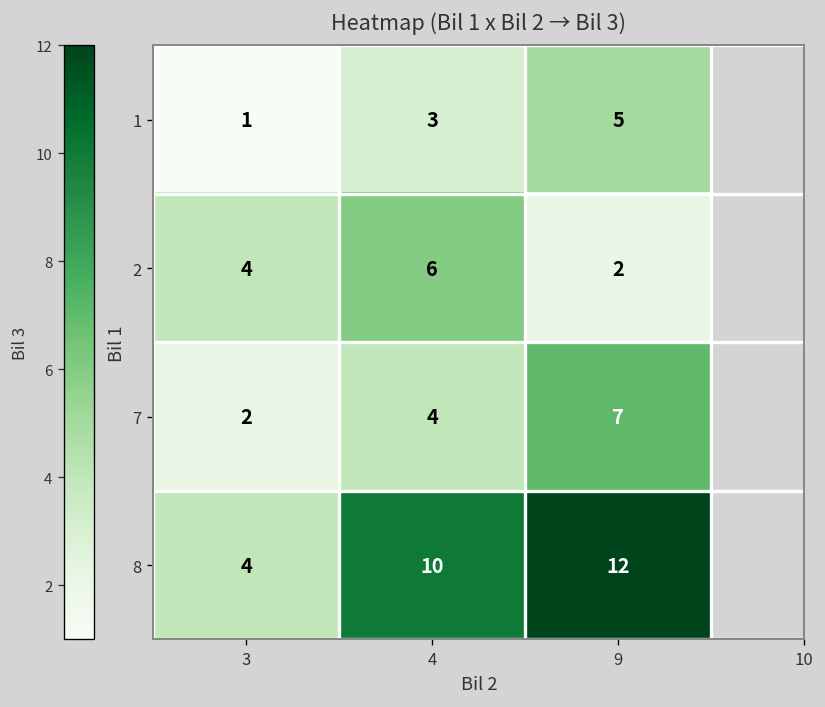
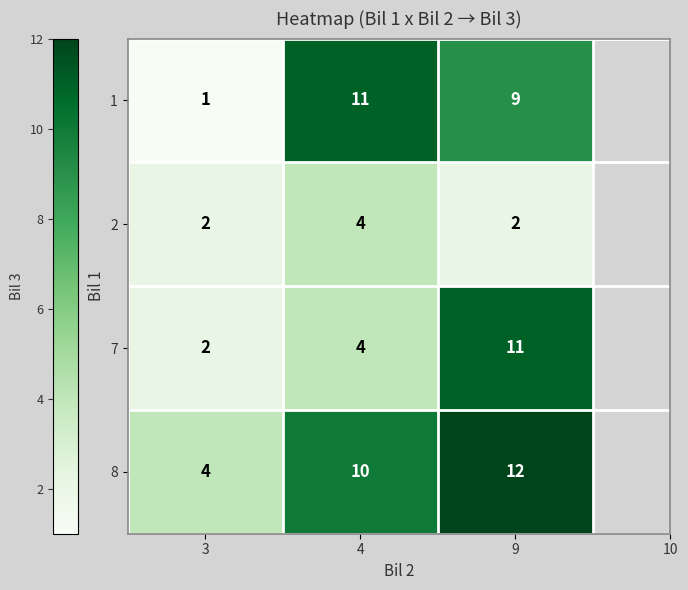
1, 4: 3 -> 11
1, 9: 5 -> 9
2, 3: 4 -> 2
2, 4: 6 -> 4
7, 9: 7 -> 11
